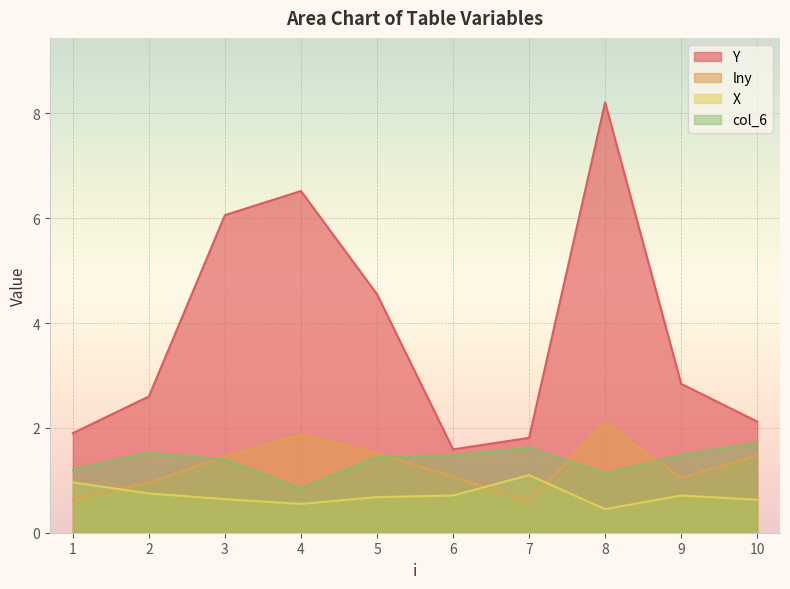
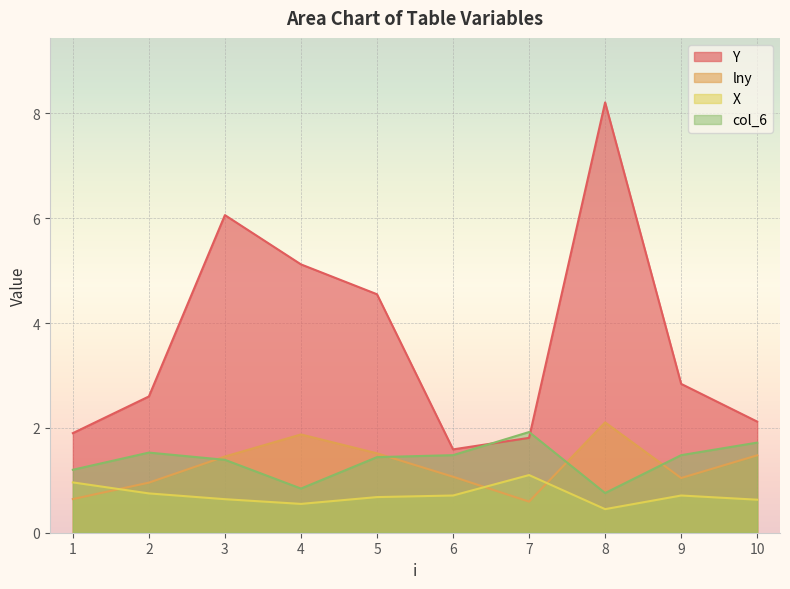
Y, 4: 6.5 -> 5.1
col_6, 7: 1.6 -> 1.9
col_6, 8: 1.1 -> 0.8
